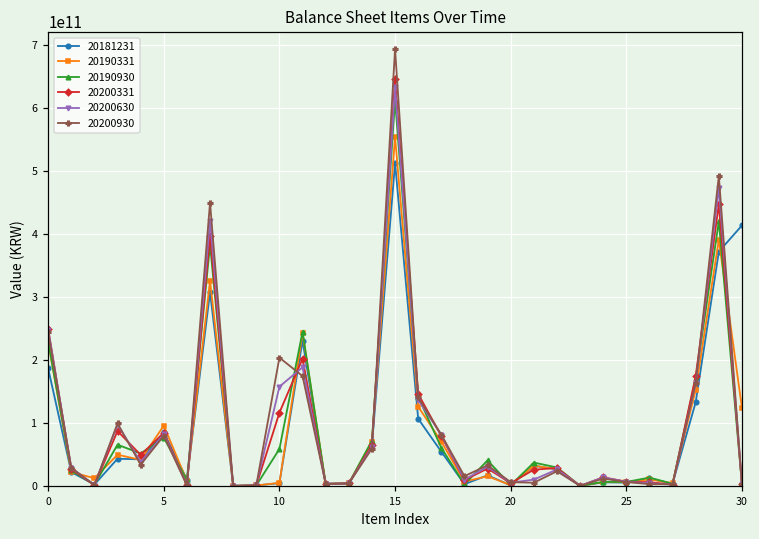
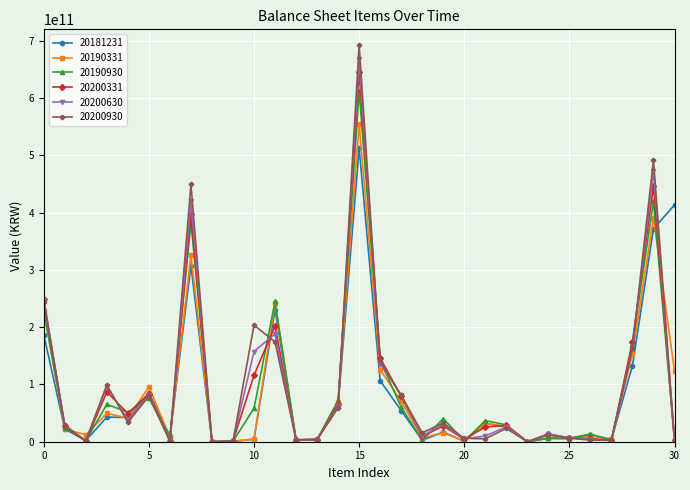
20200630, 15: 630000000000 -> 670000000000
